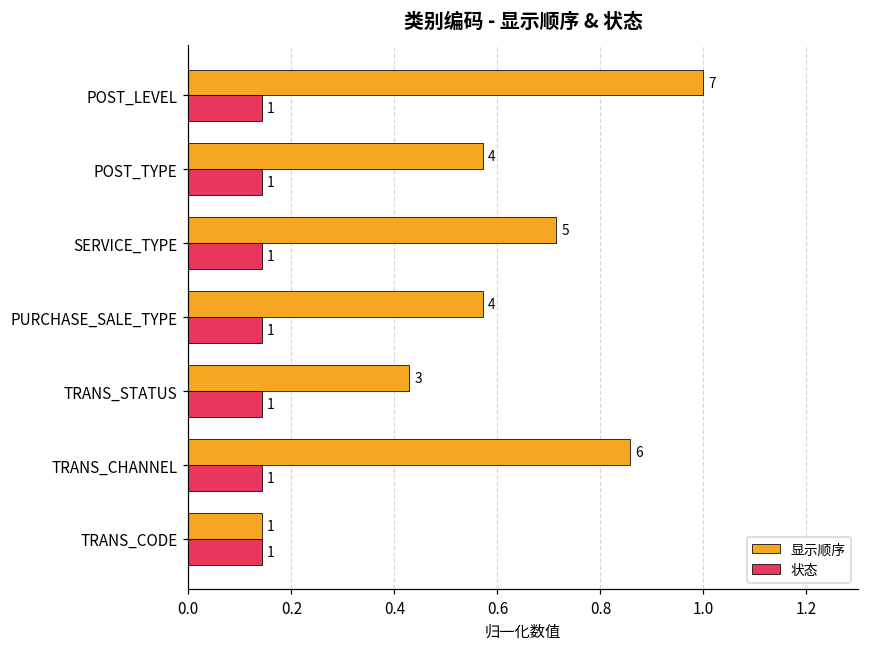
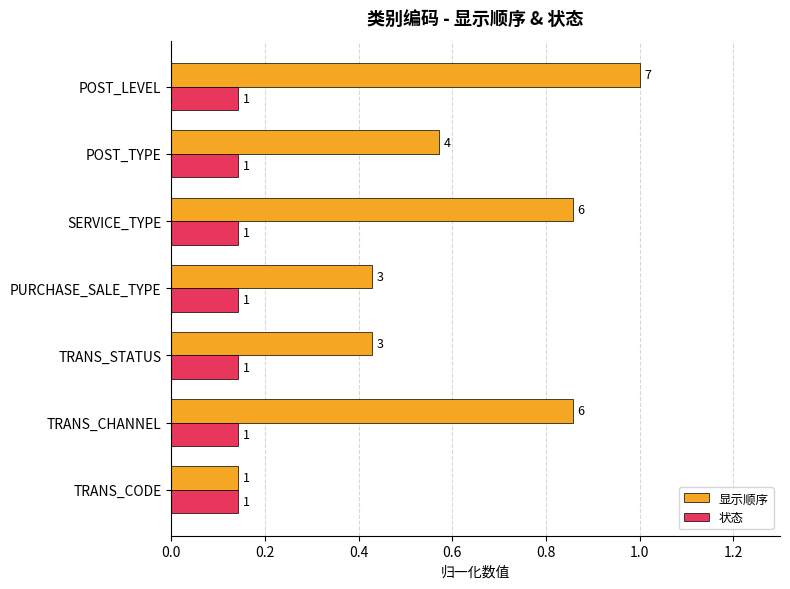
显示顺序, SERVICE_TYPE: 5 -> 6
显示顺序, PURCHASE_SALE_TYPE: 4 -> 3
